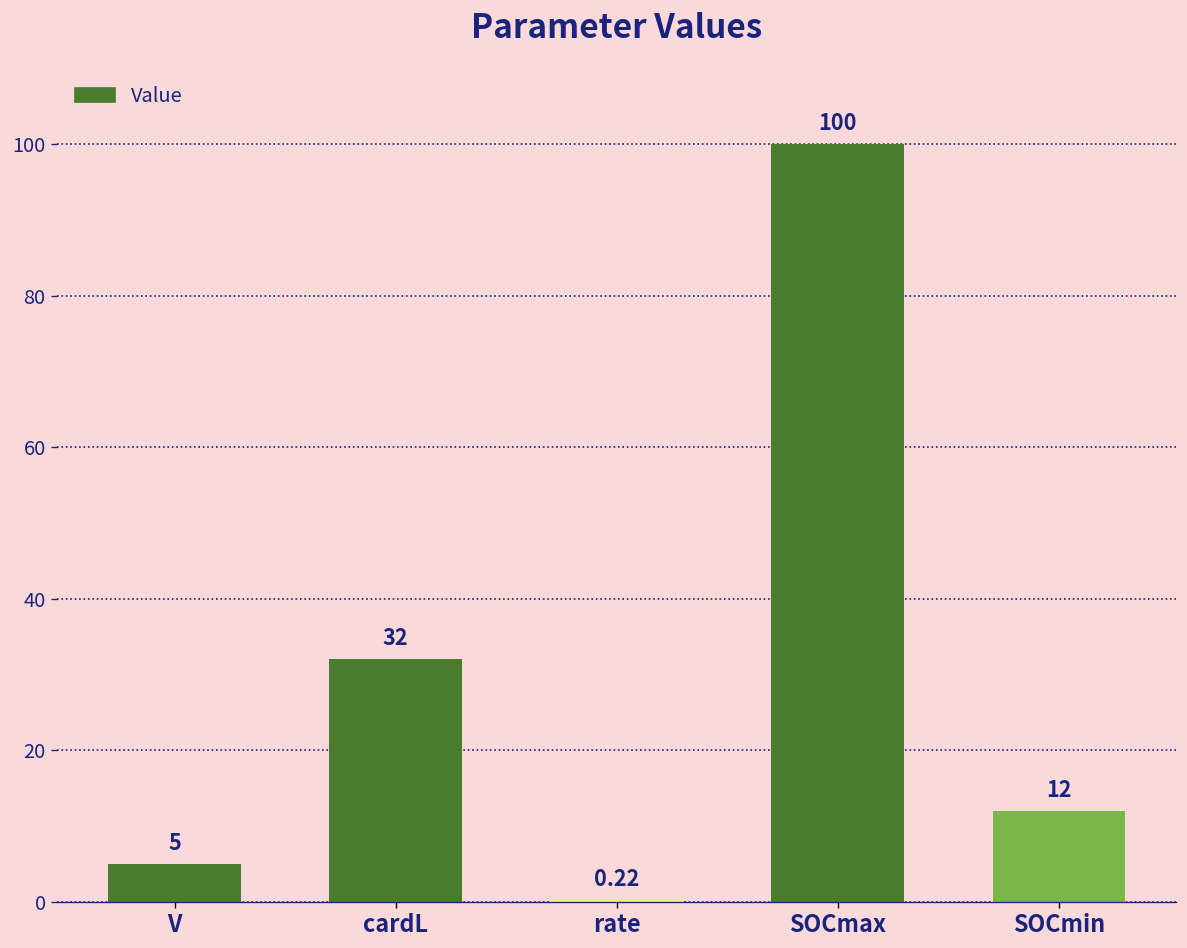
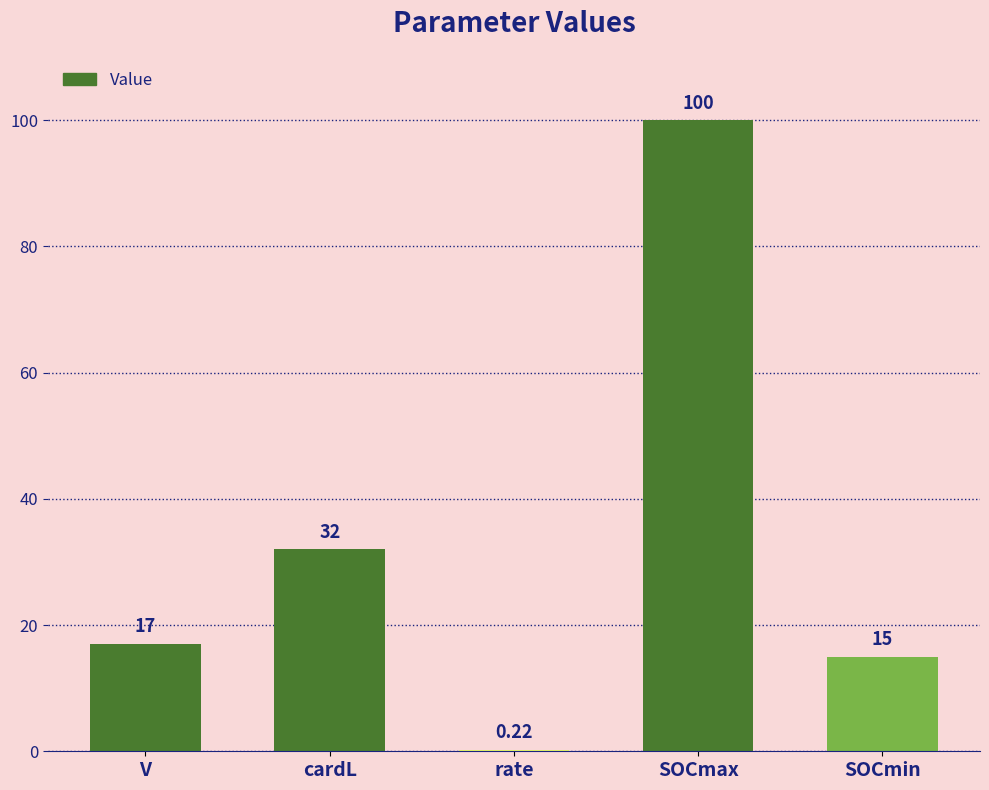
V: 5 -> 17
SOCmin: 12 -> 15
